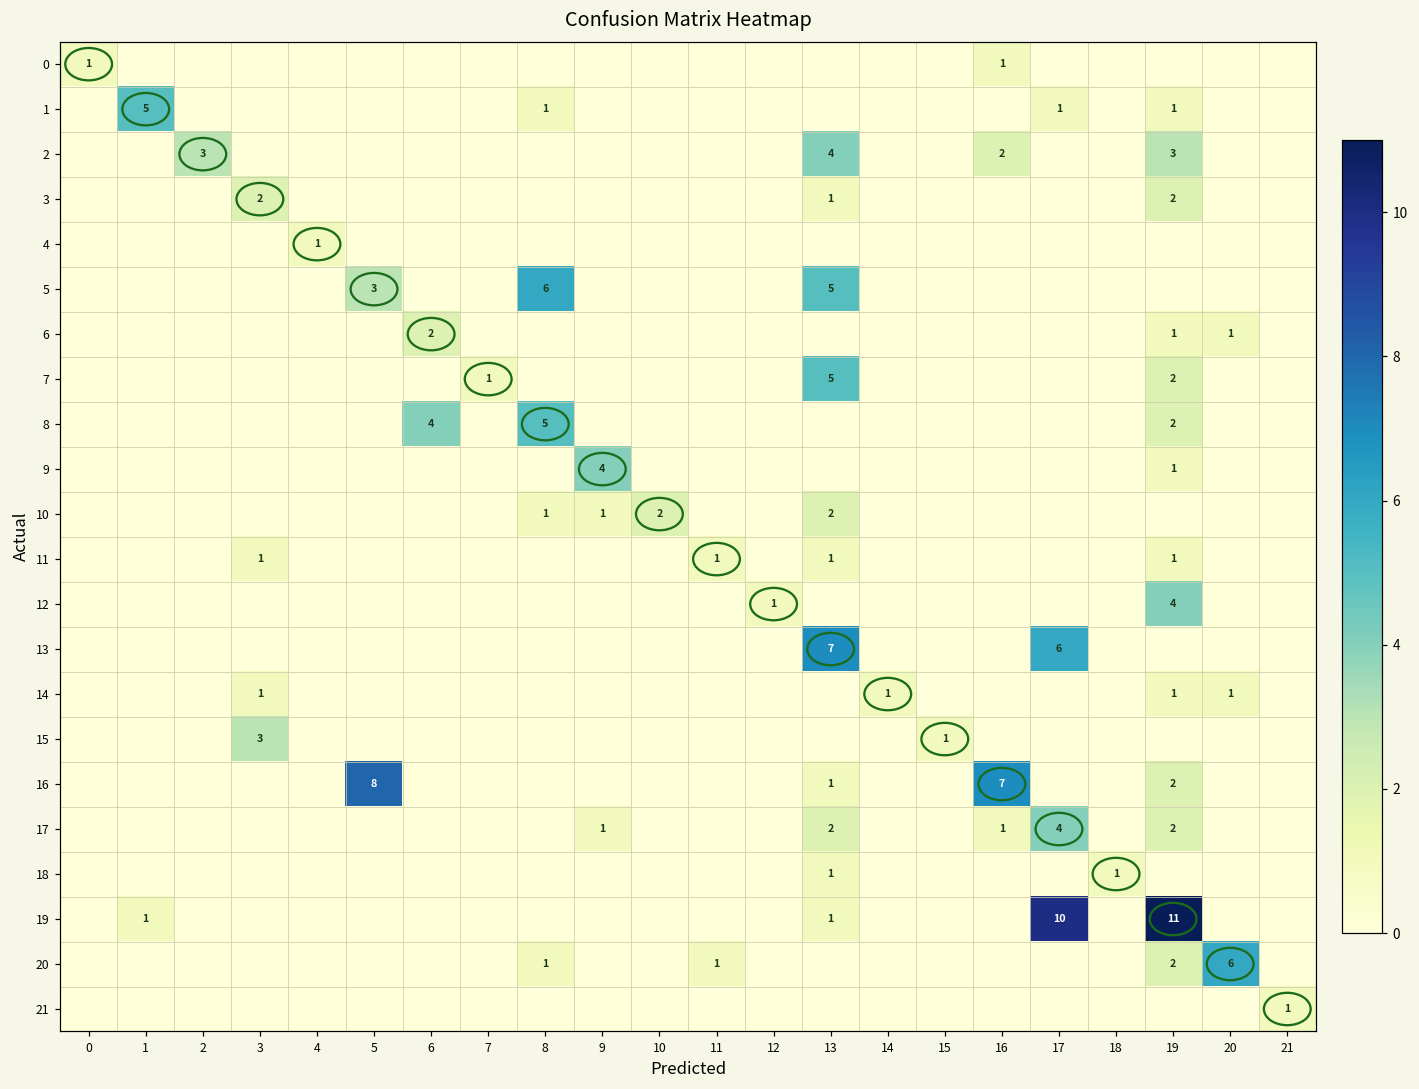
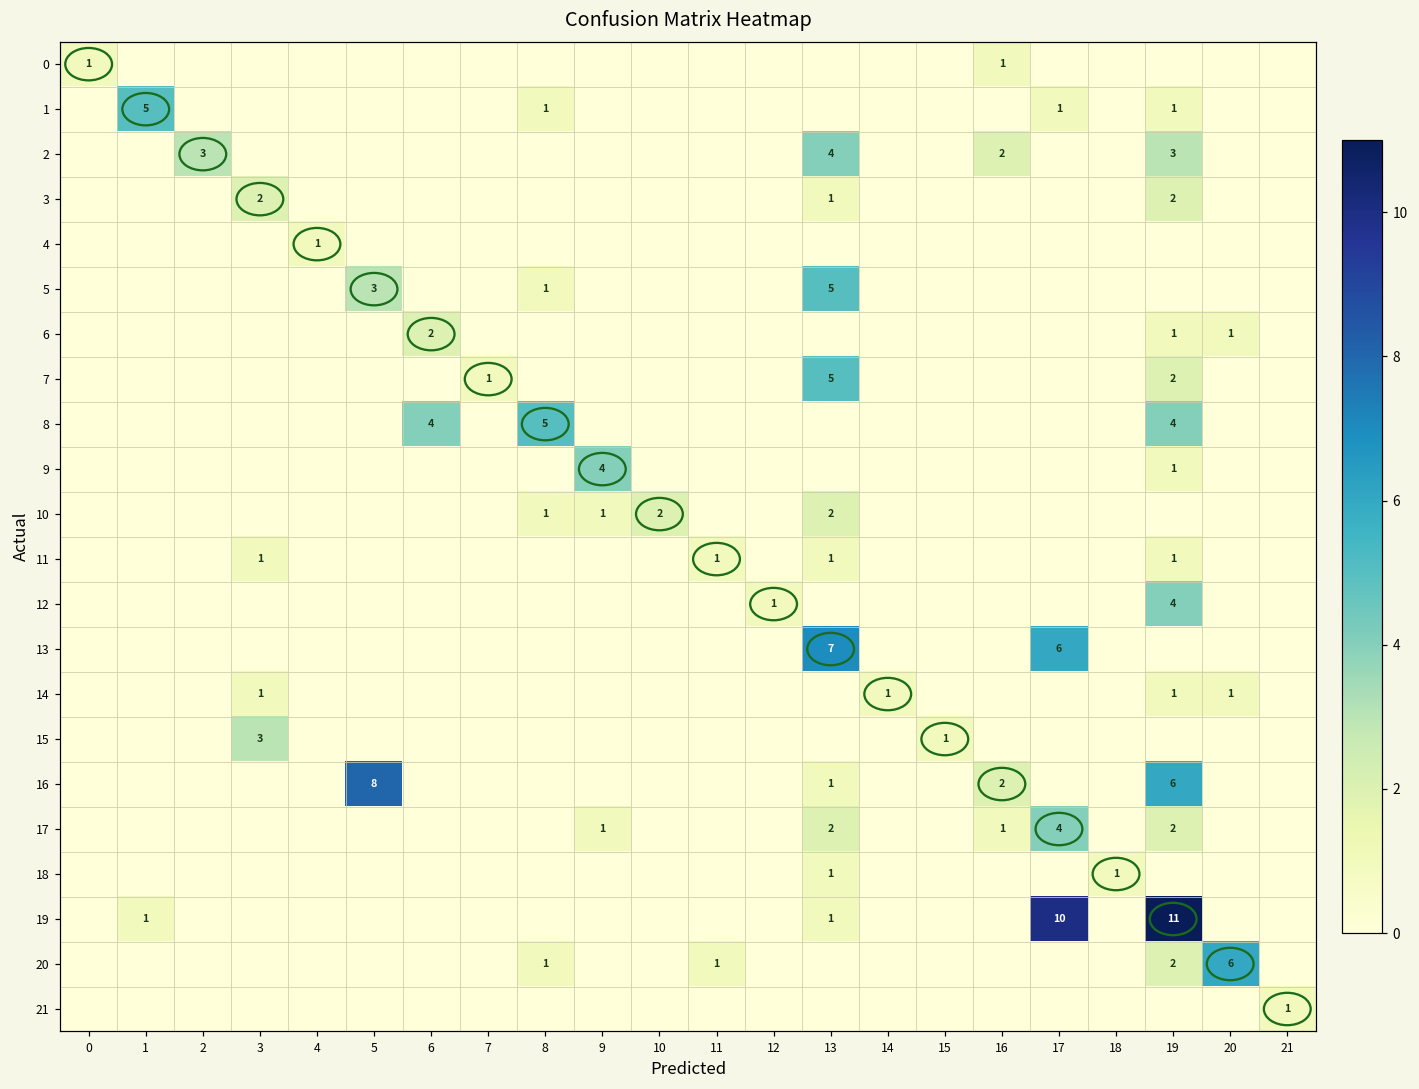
5, 8: 6 -> 1
8, 19: 2 -> 4
16, 16: 7 -> 2
16, 19: 2 -> 6
